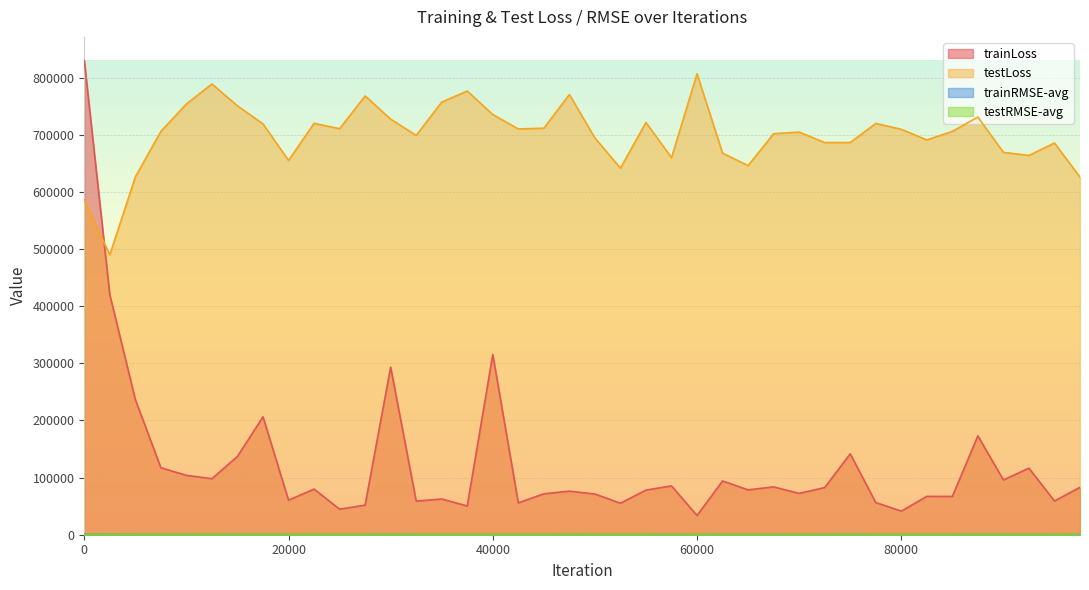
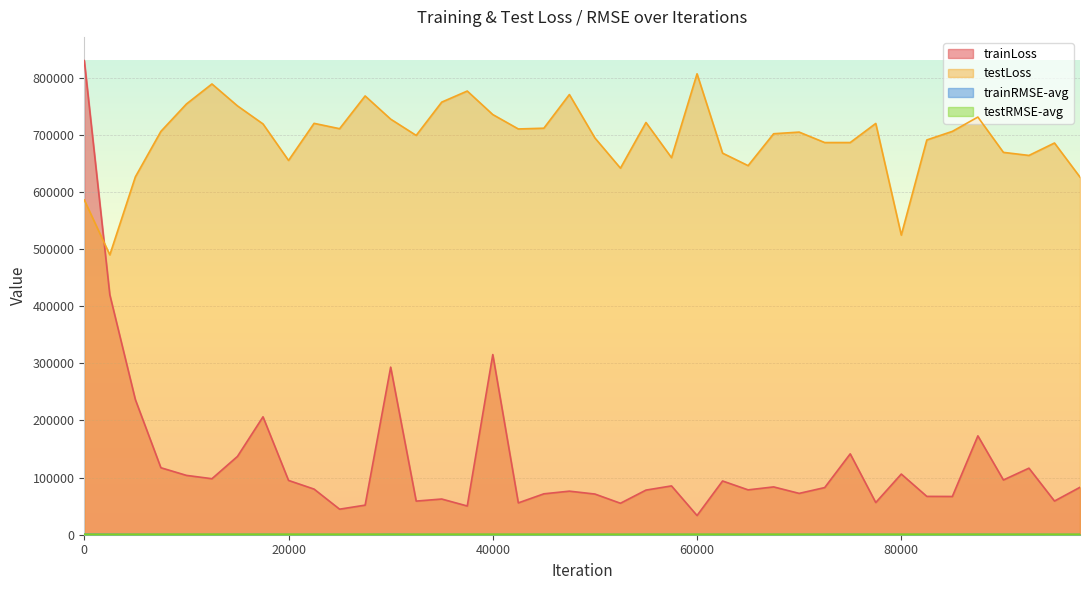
trainLoss, 20000: 60000 -> 100000
trainLoss, 80000: 40000 -> 110000
testLoss, 80000: 710000 -> 520000
